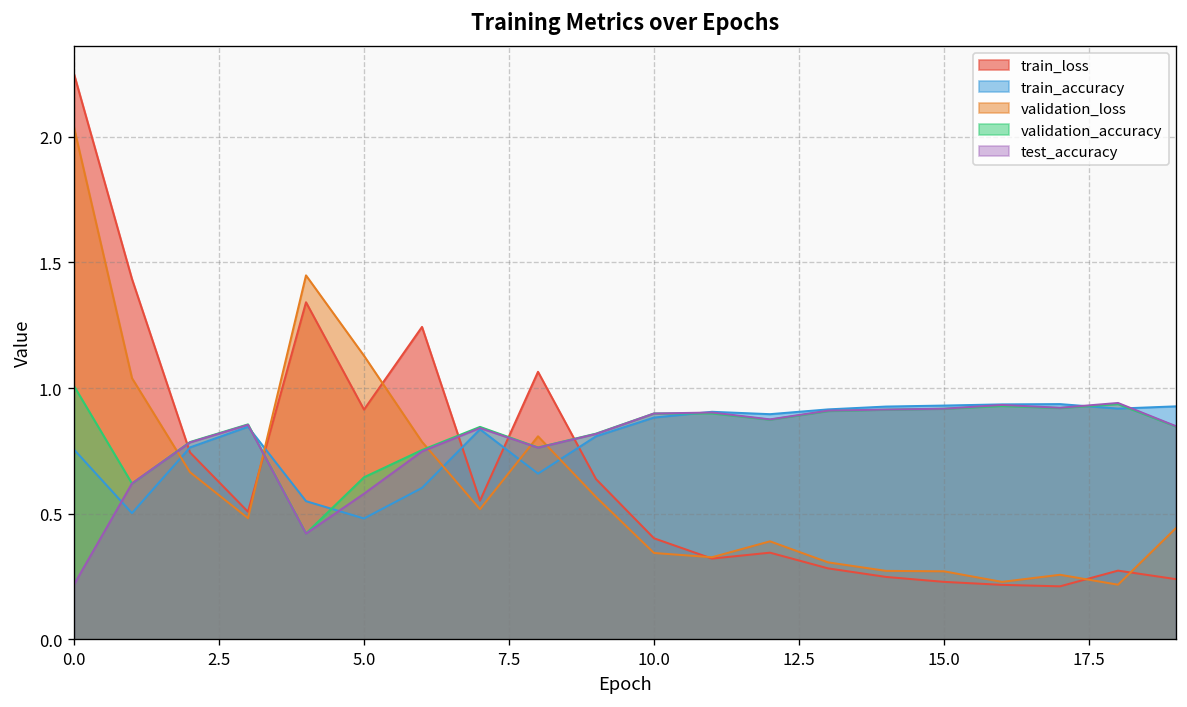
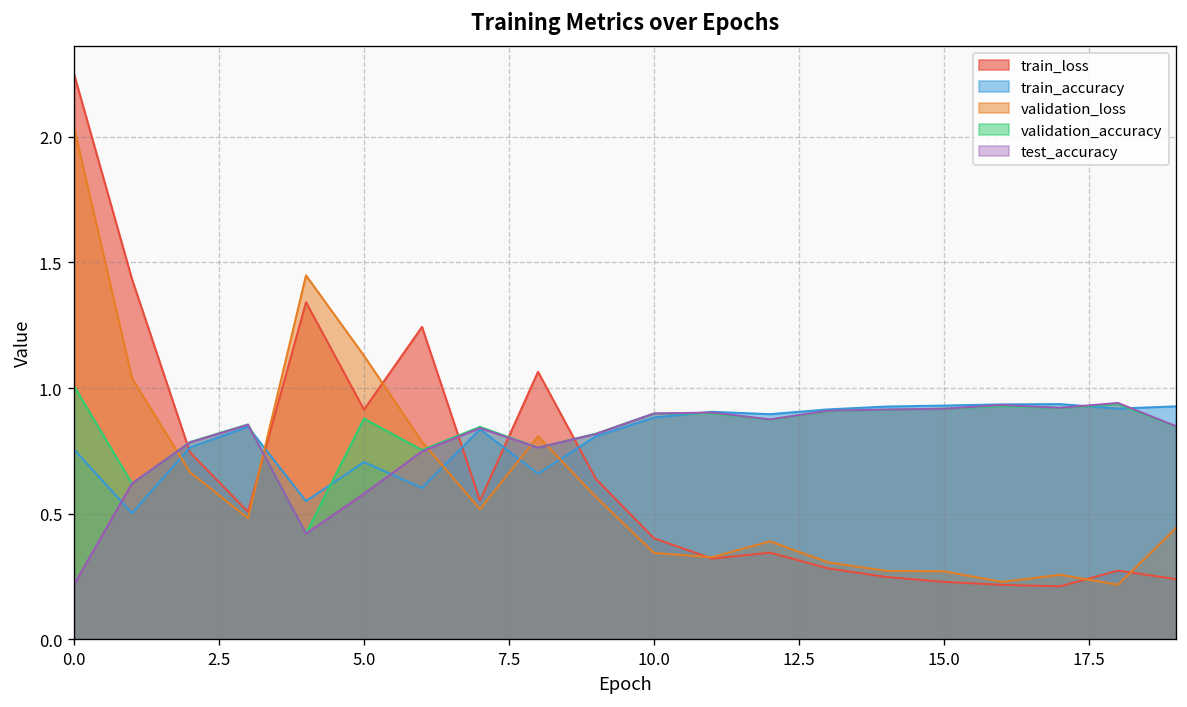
train_accuracy, 5.0: 0.48 -> 0.71
validation_accuracy, 5.0: 0.65 -> 0.88
